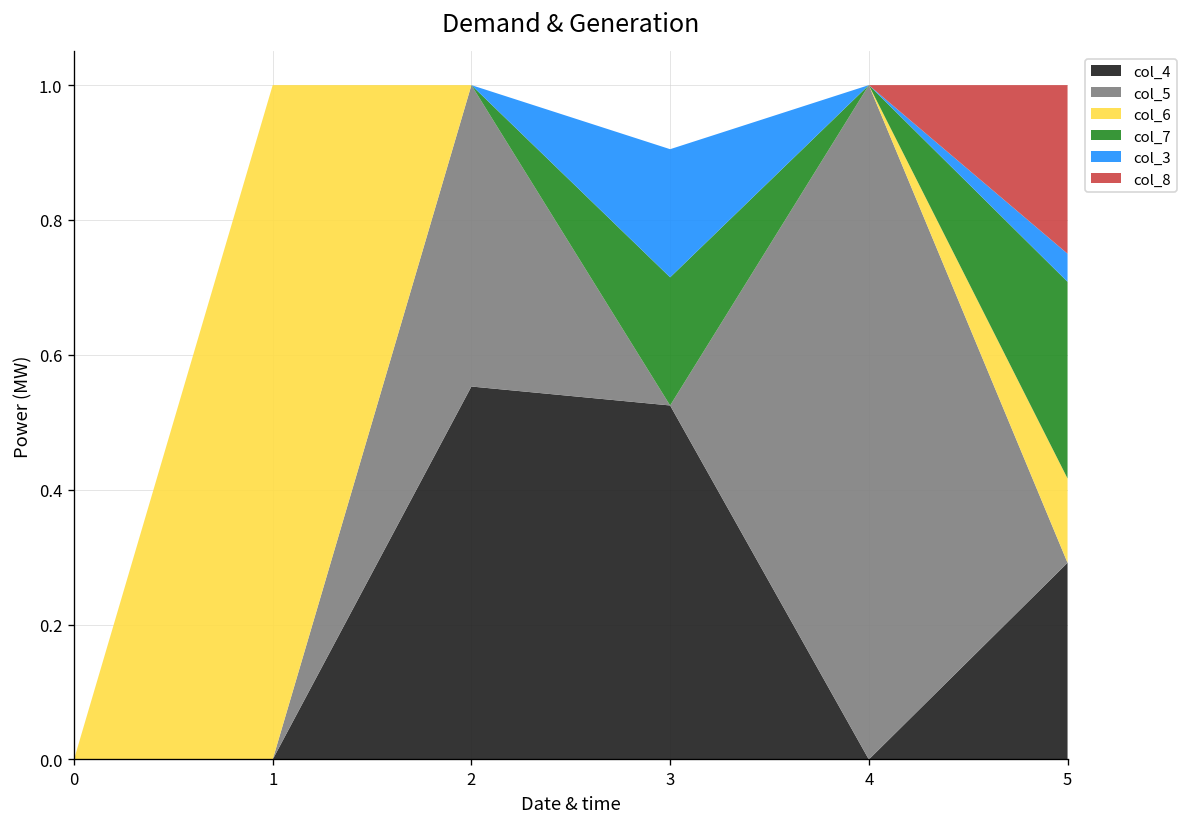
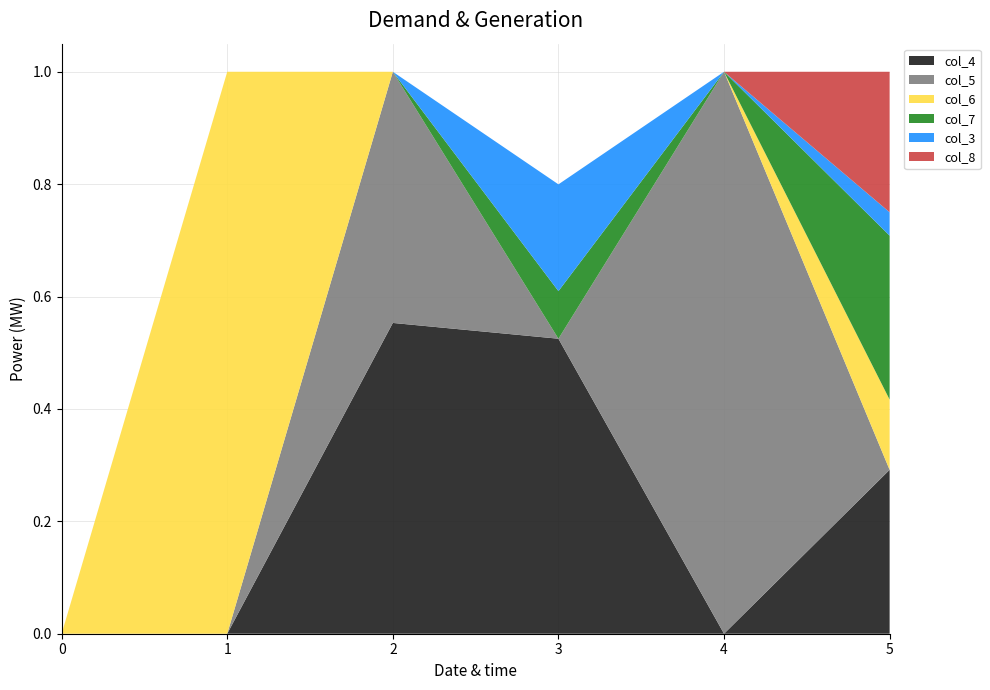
col_7, 3: 0.19 -> 0.08
